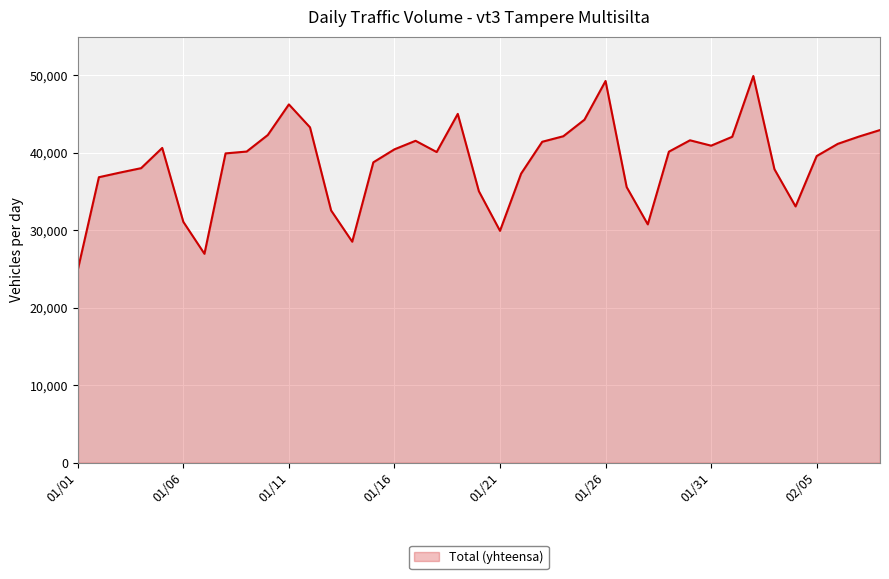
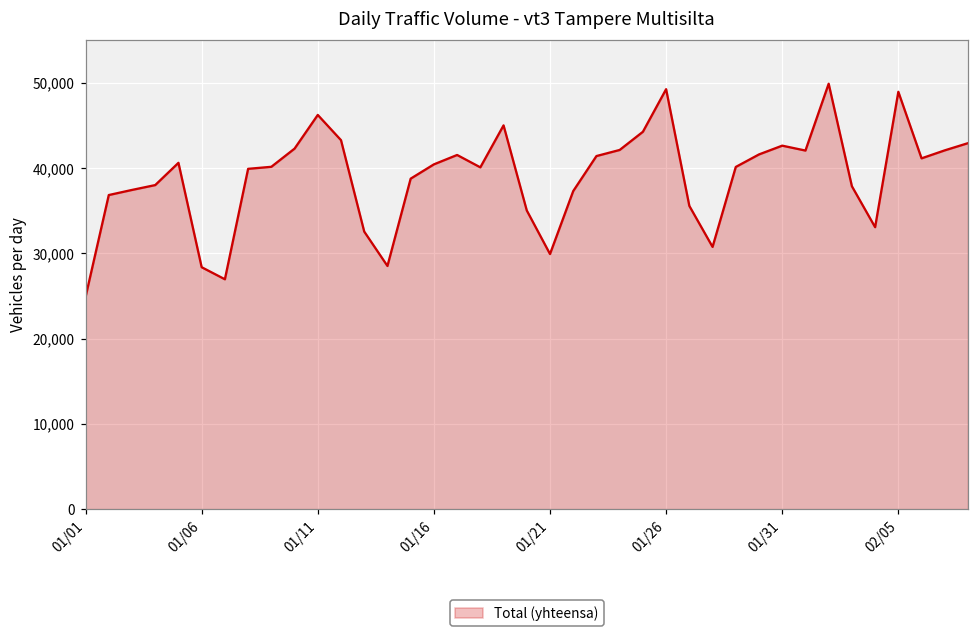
01/06: 31,000 -> 28,000
01/31: 41,000 -> 43,000
02/05: 40,000 -> 49,000
